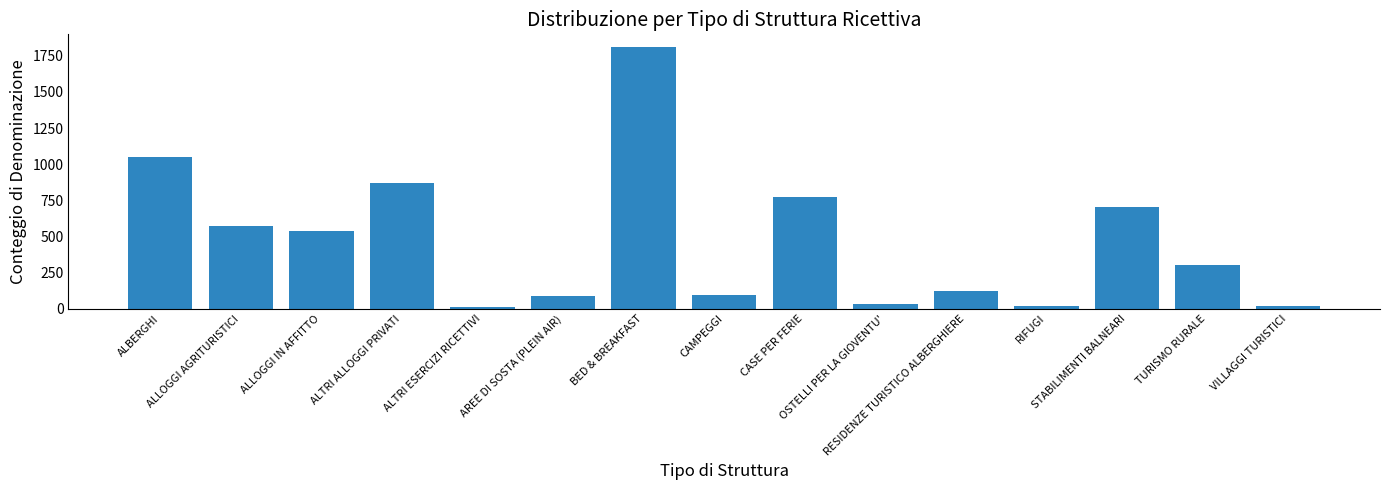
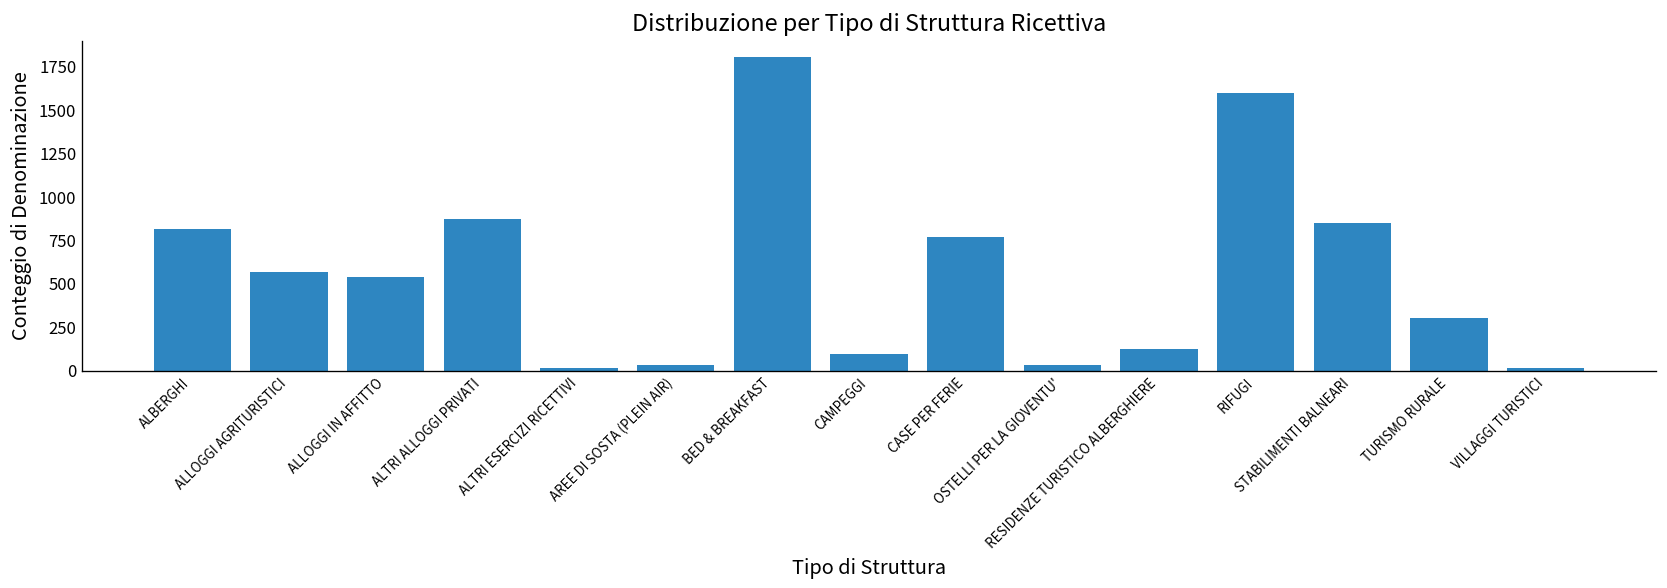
ALBERGHI: 1050 -> 810
AREE DI SOSTA (PLEIN AIR): 90 -> 30
RIFUGI: 20 -> 1600
STABILIMENTI BALNEARI: 700 -> 850
